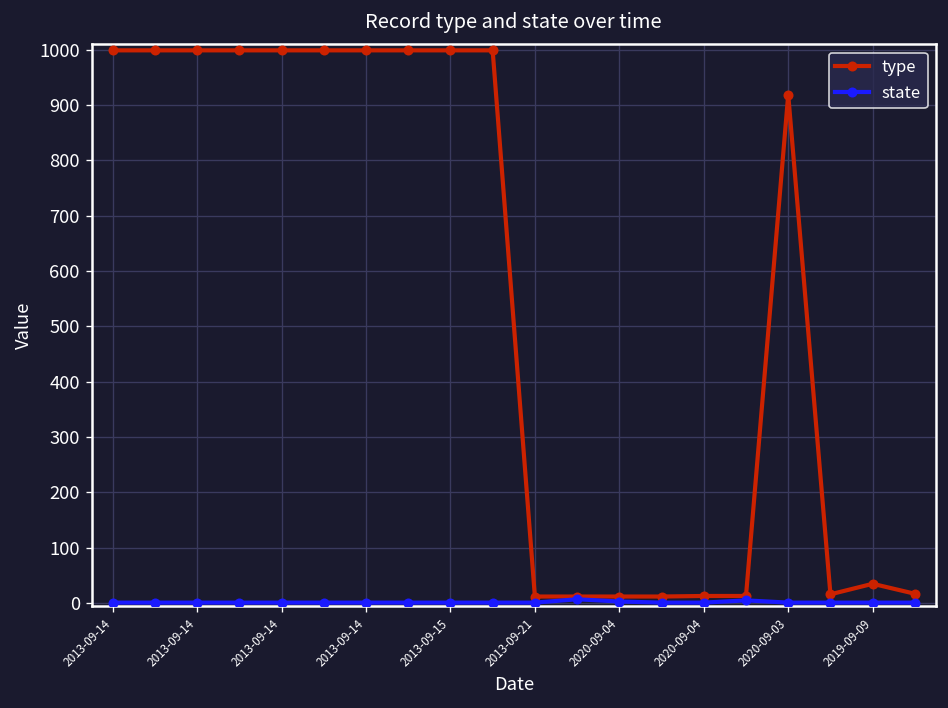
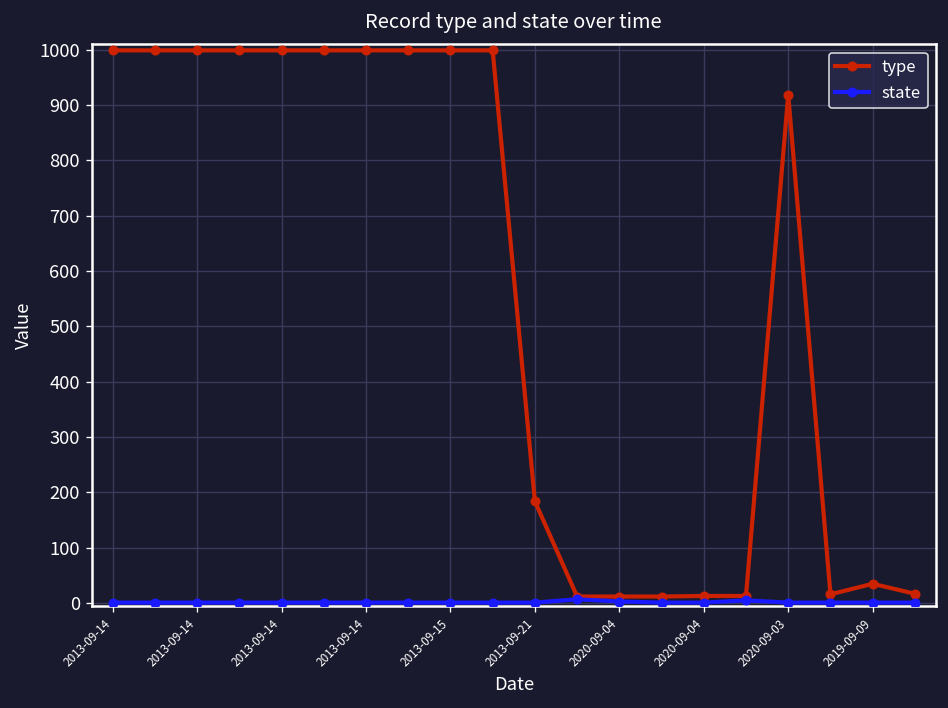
type, 2013-09-21: 10 -> 180
